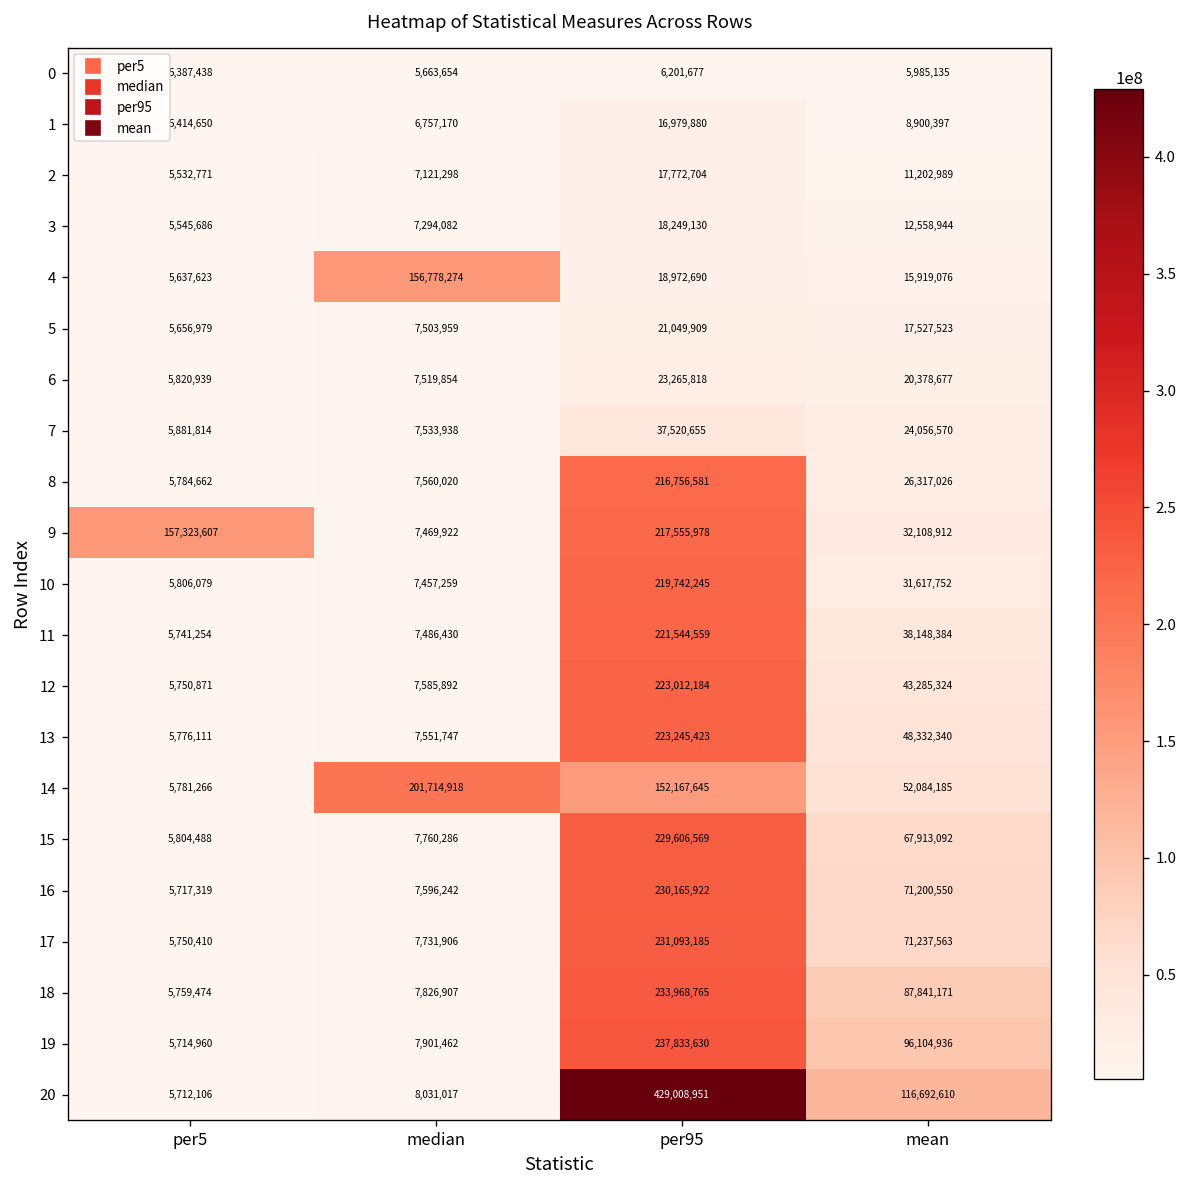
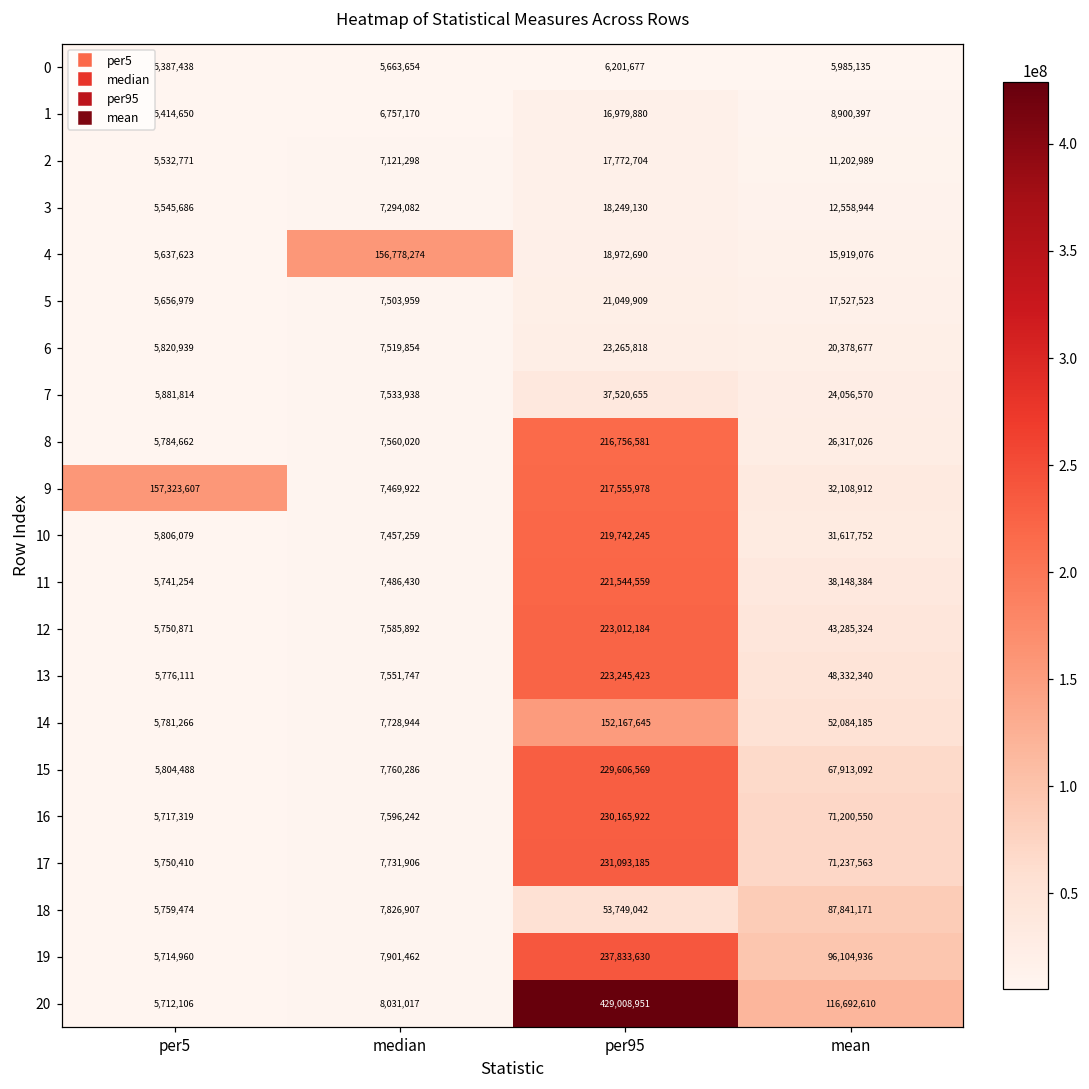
14, median: 201,714,918 -> 7,728,944
18, per95: 233,968,765 -> 53,749,042
